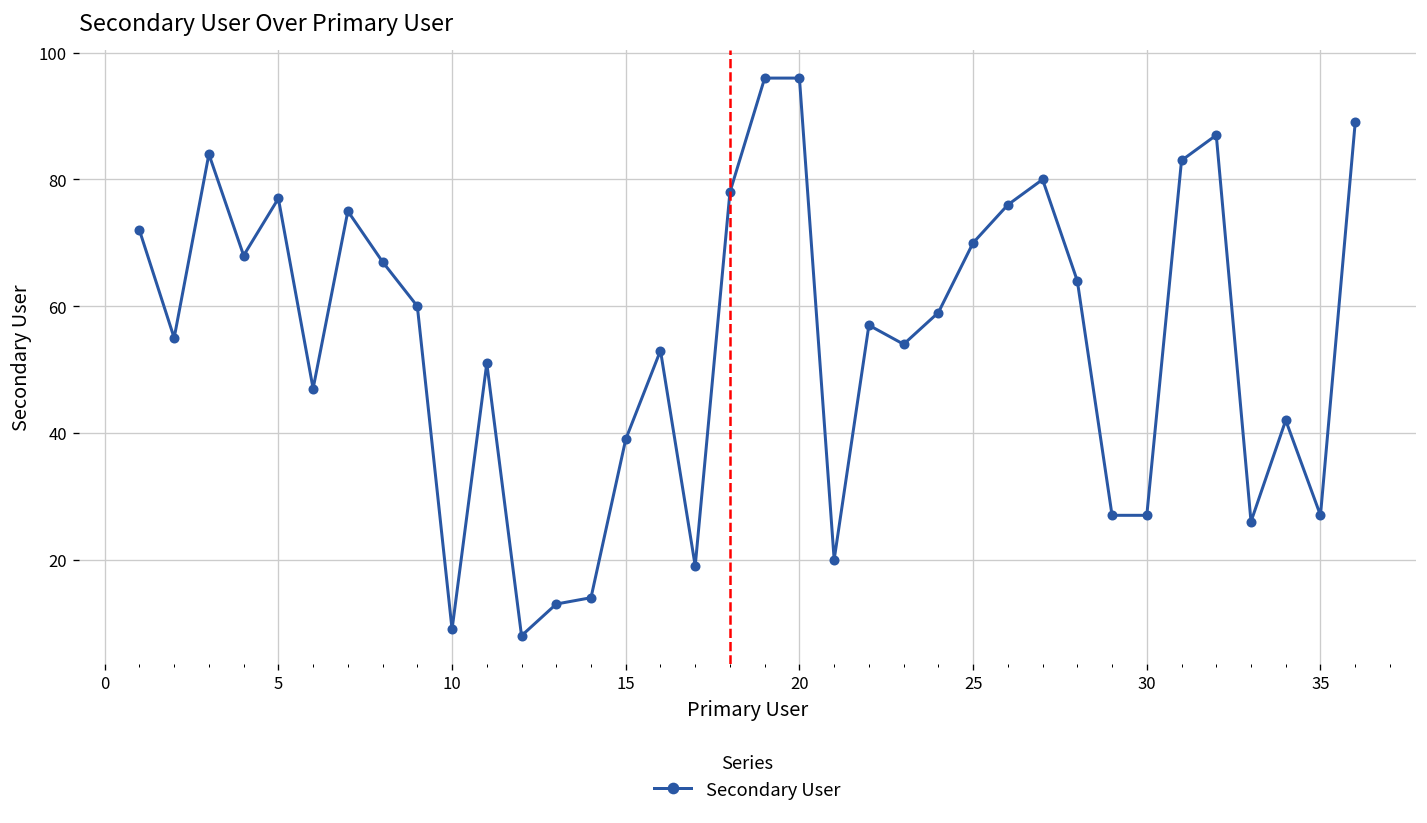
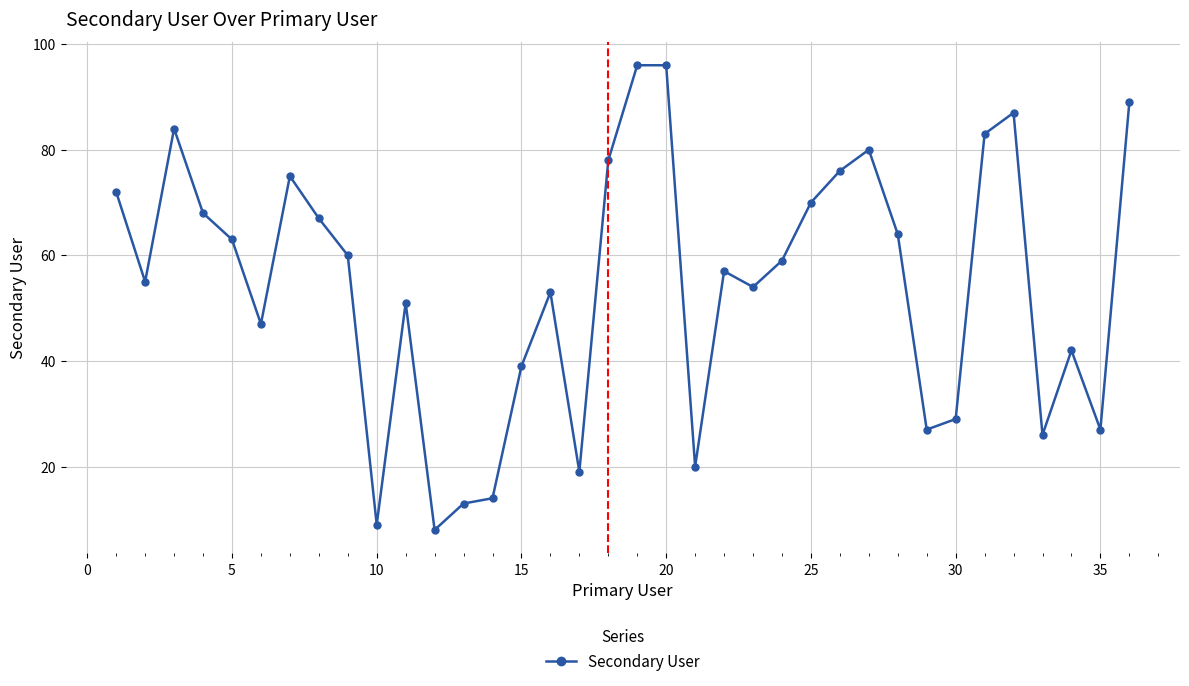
5: 77 -> 63
30: 27 -> 29
